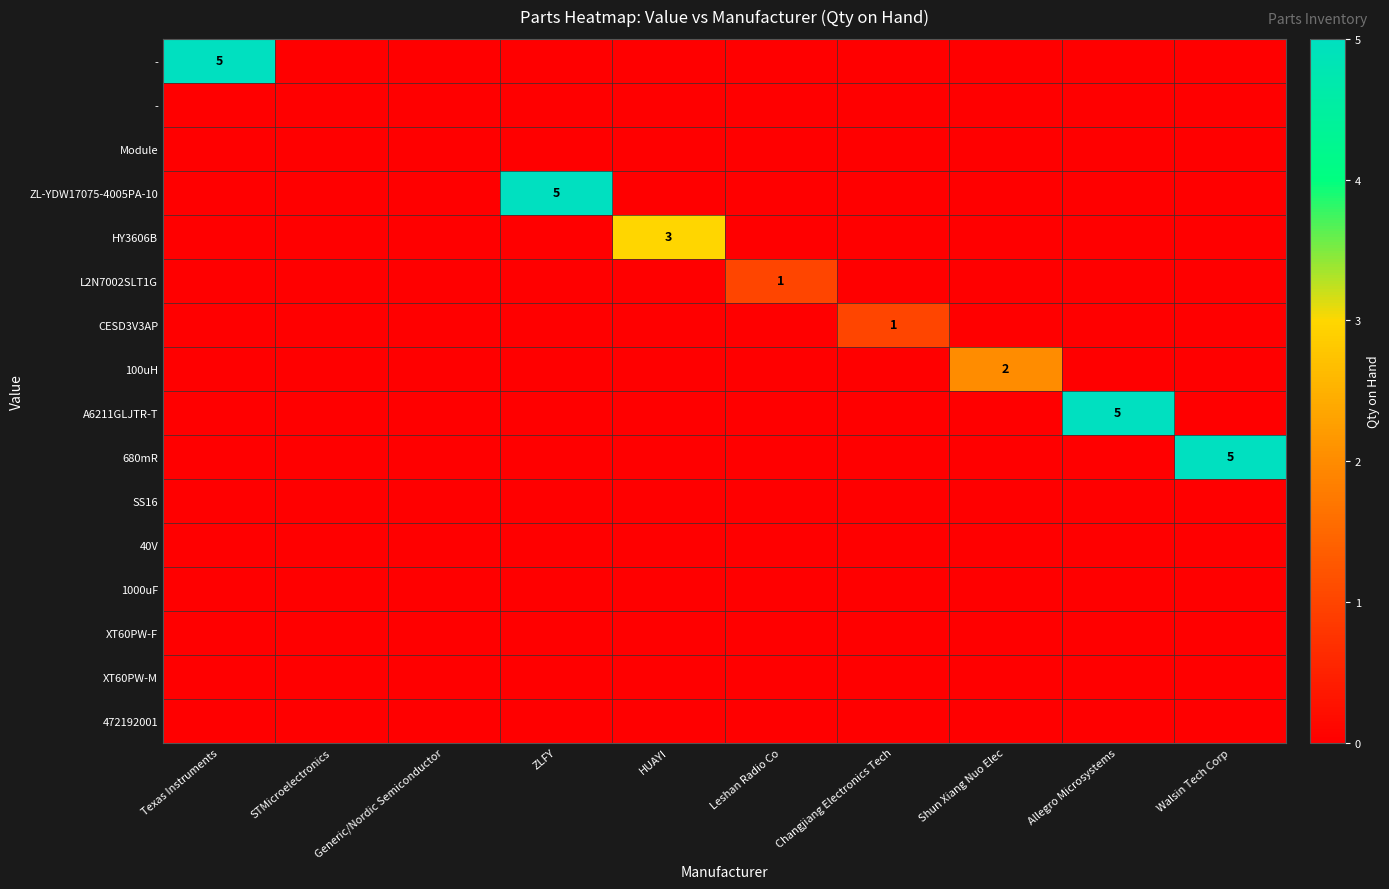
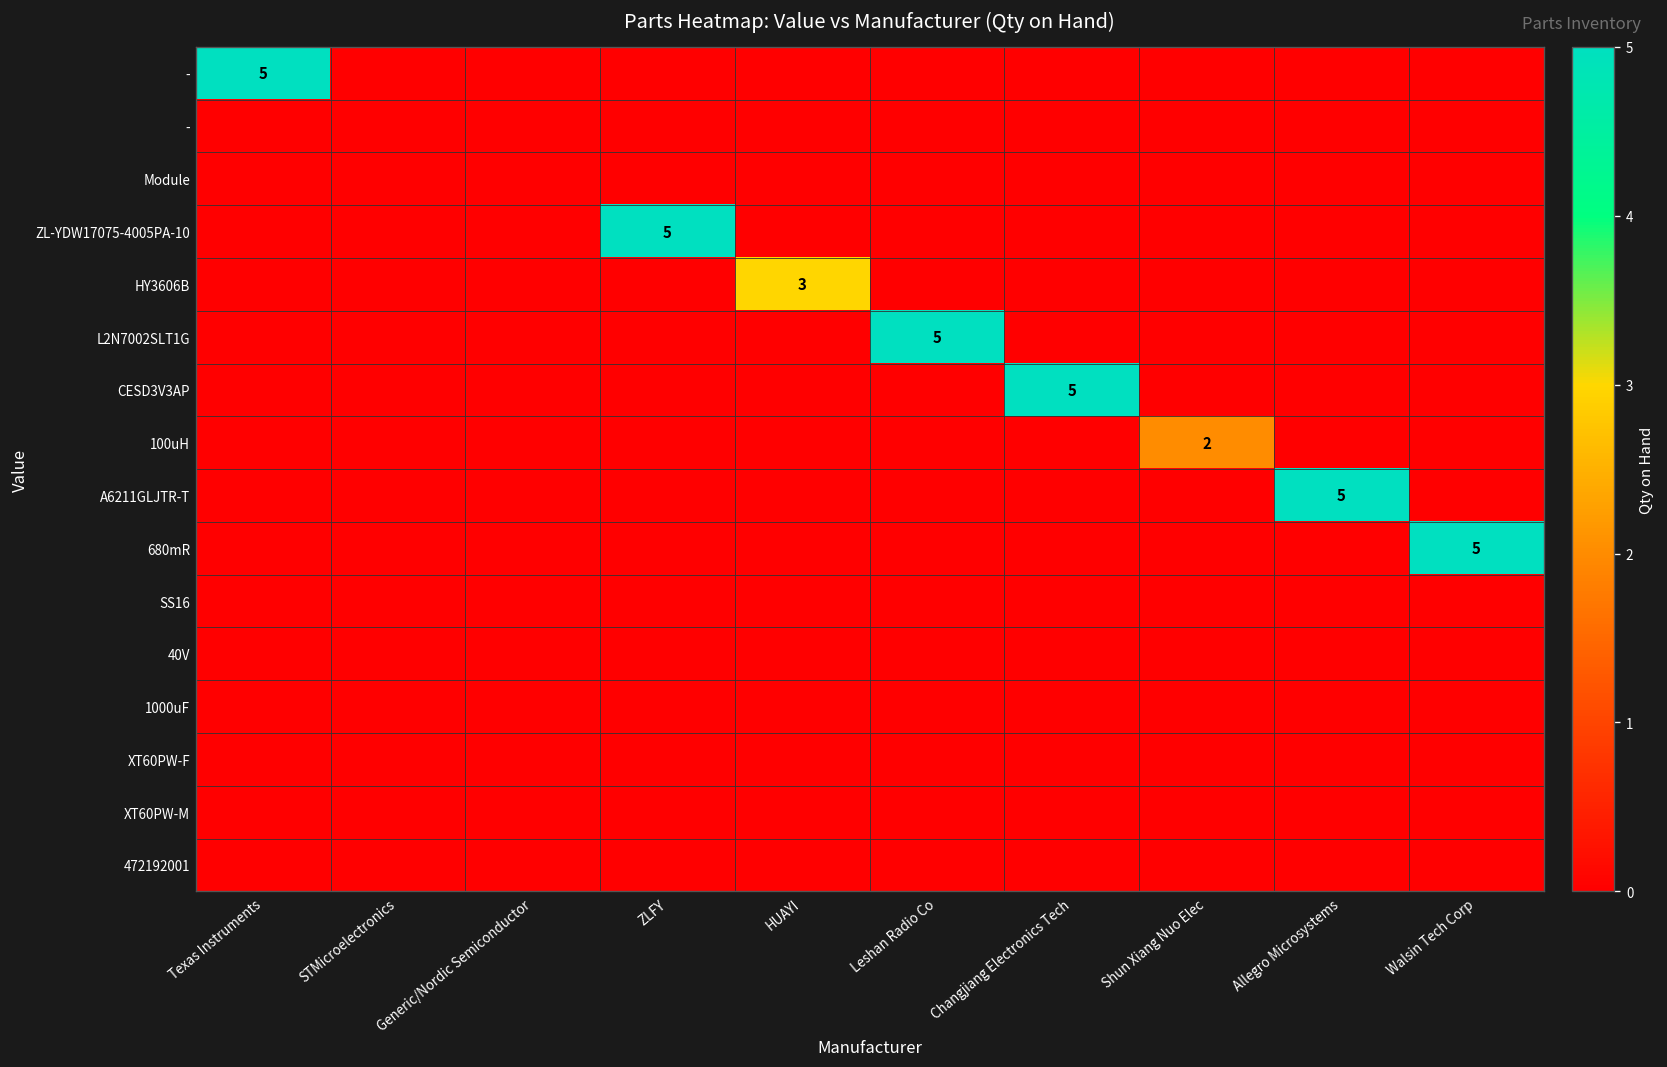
L2N7002SLT1G, Leshan Radio Co: 1 -> 5
CESD3V3AP, Changjiang Electronics Tech: 1 -> 5
